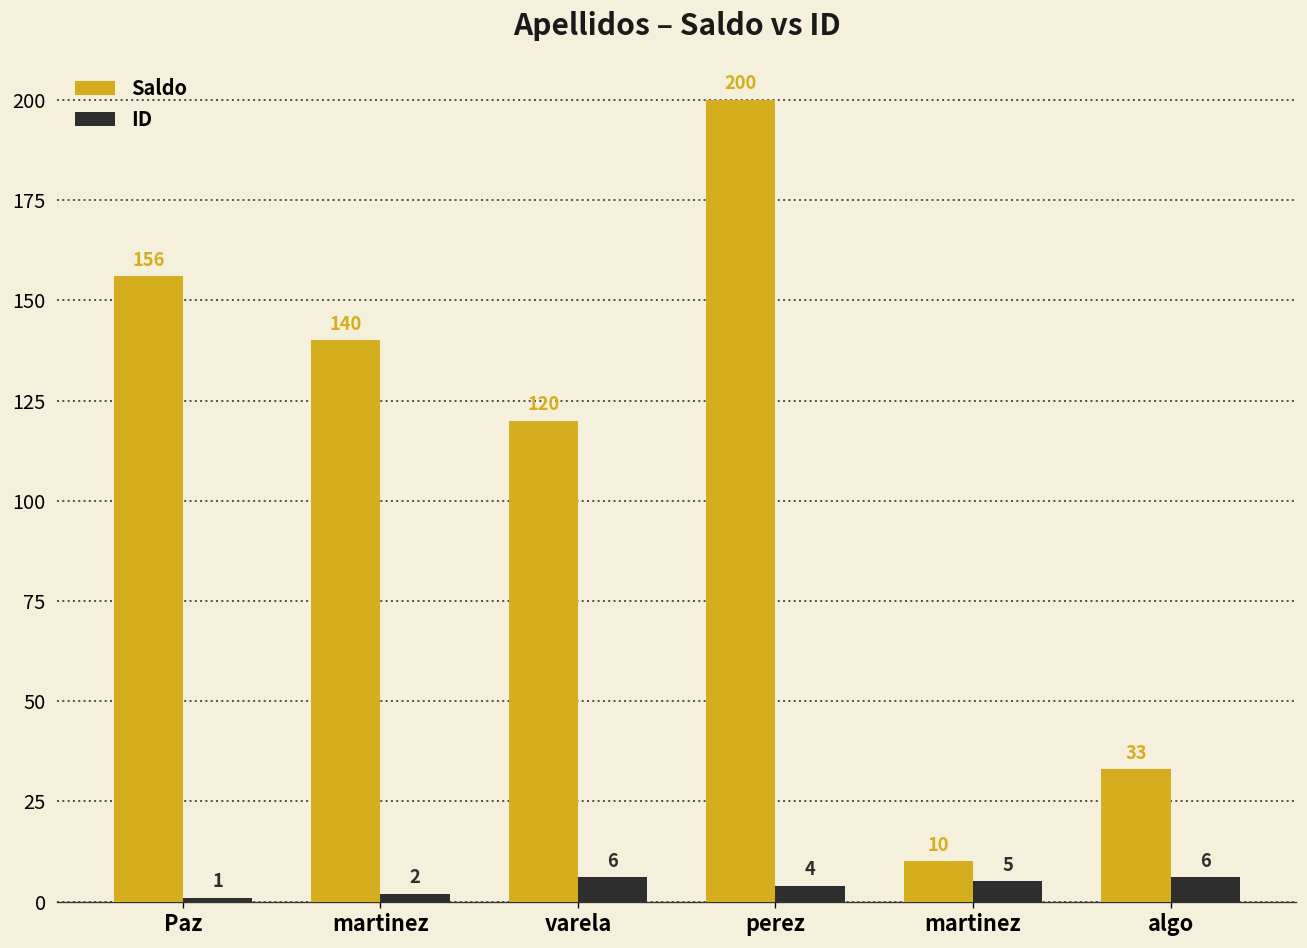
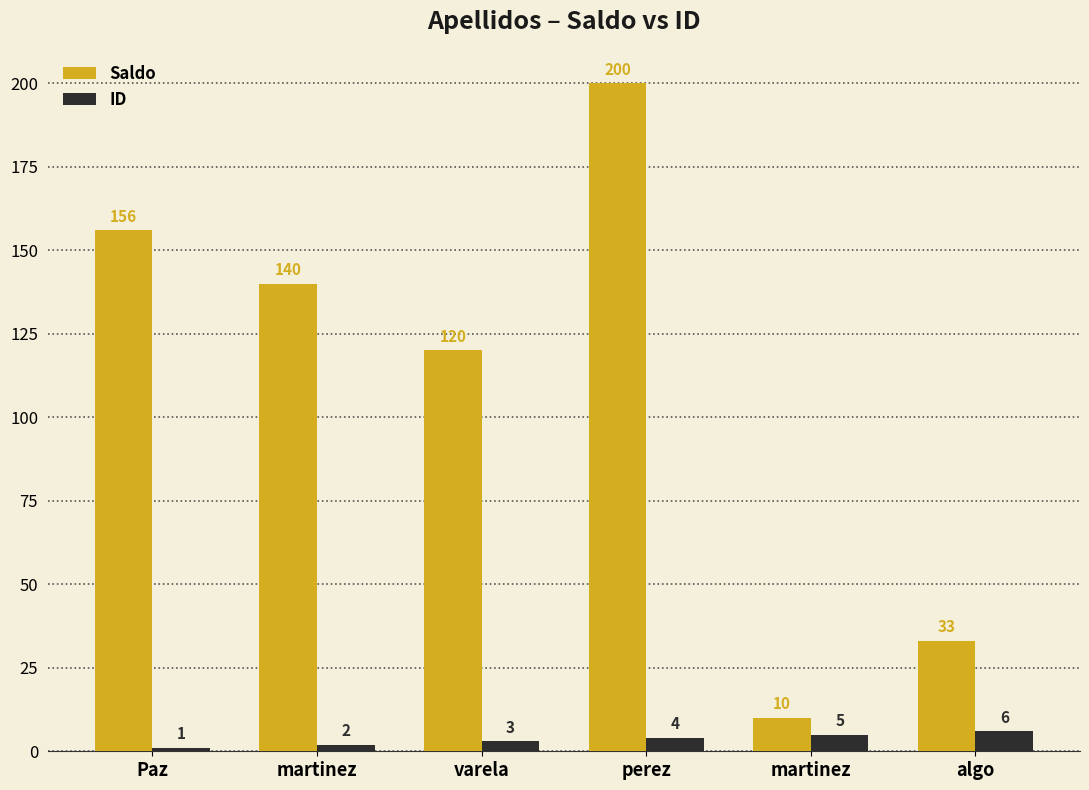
ID, varela: 6 -> 3
